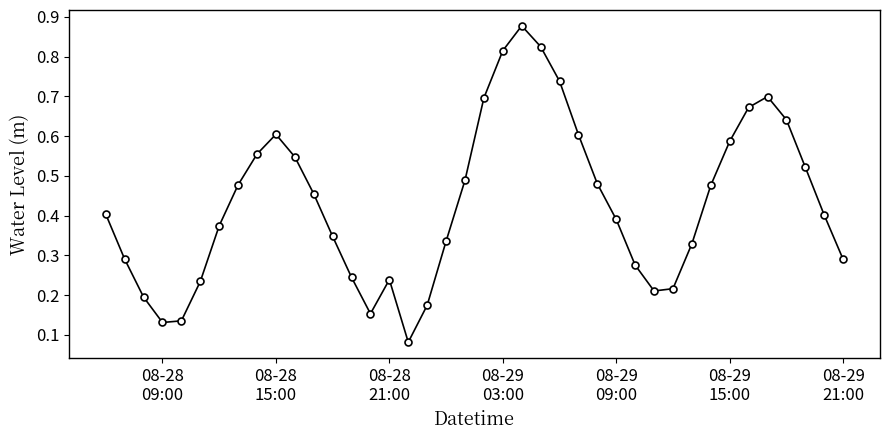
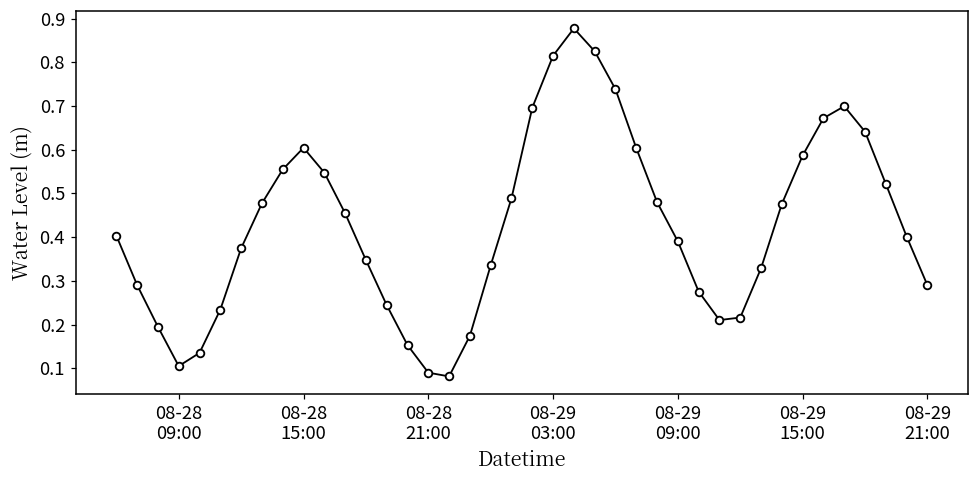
08-28 09:00: 0.13 -> 0.11
08-28 21:00: 0.24 -> 0.09
